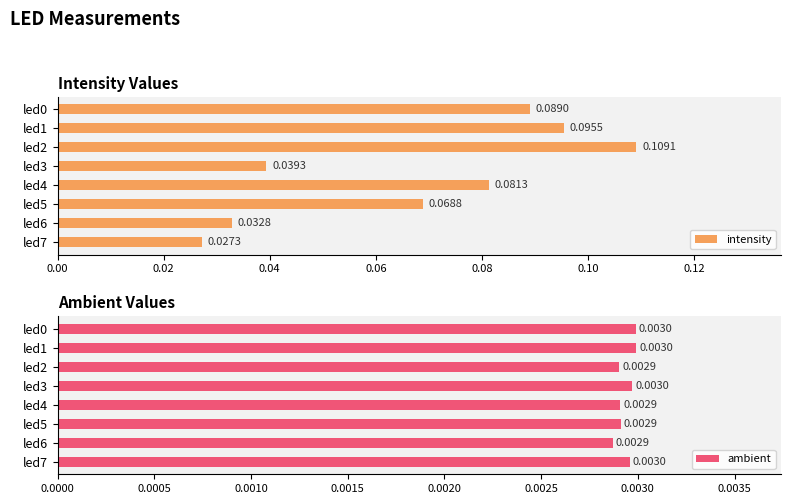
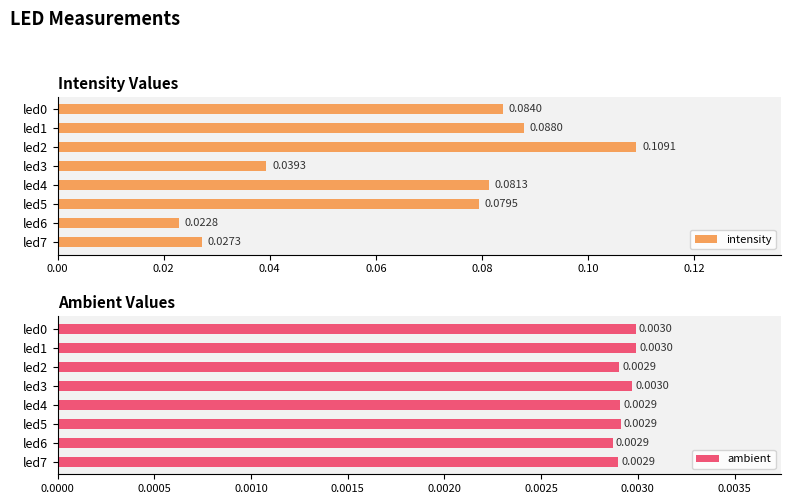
Intensity Values, led0: 0.0890 -> 0.0840
Intensity Values, led1: 0.0955 -> 0.0880
Intensity Values, led5: 0.0688 -> 0.0795
Intensity Values, led6: 0.0328 -> 0.0228
Ambient Values, led7: 0.0030 -> 0.0029
